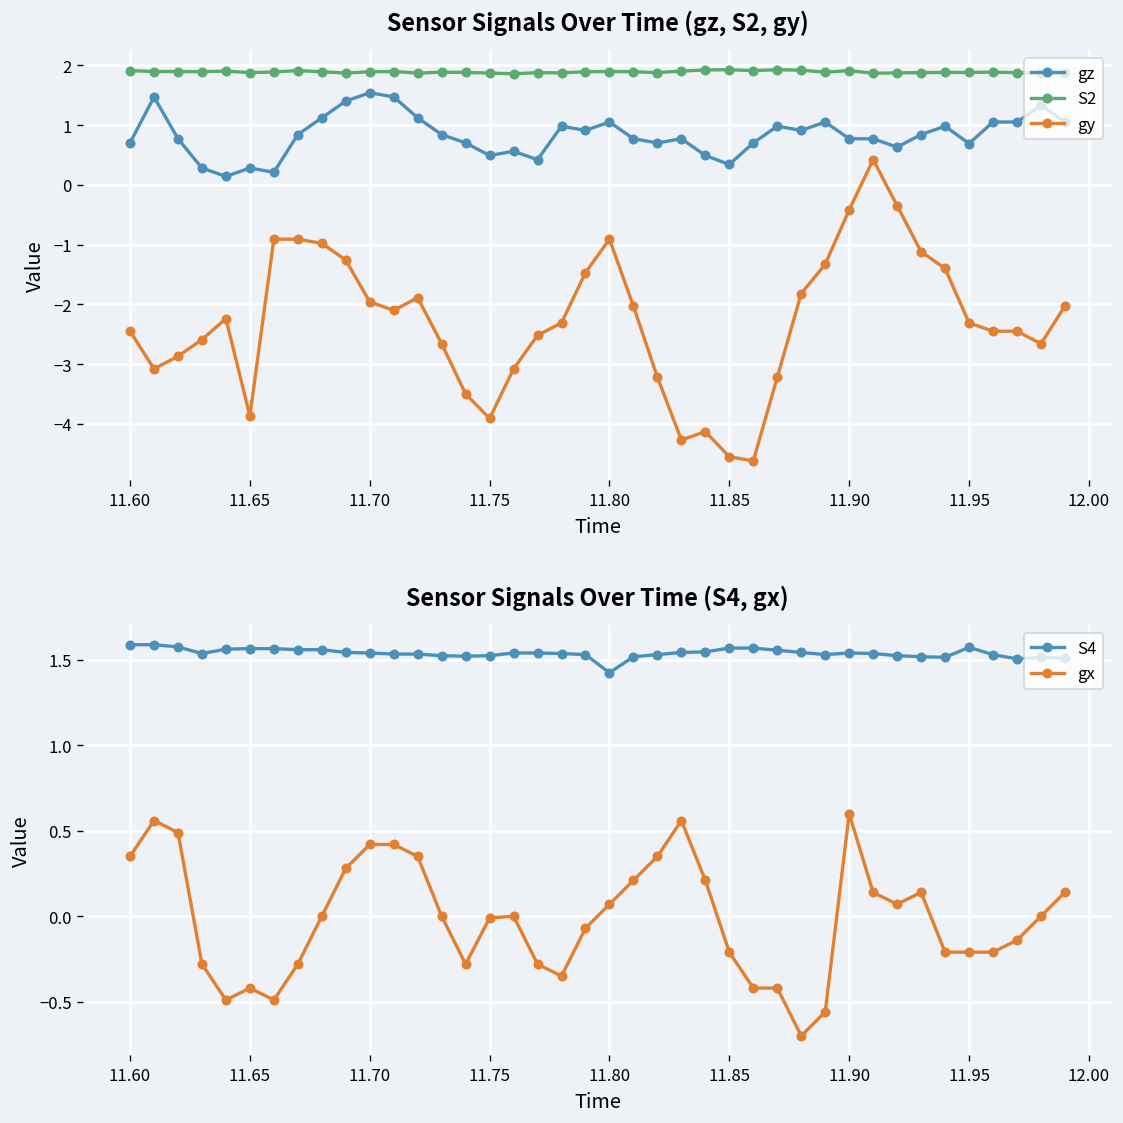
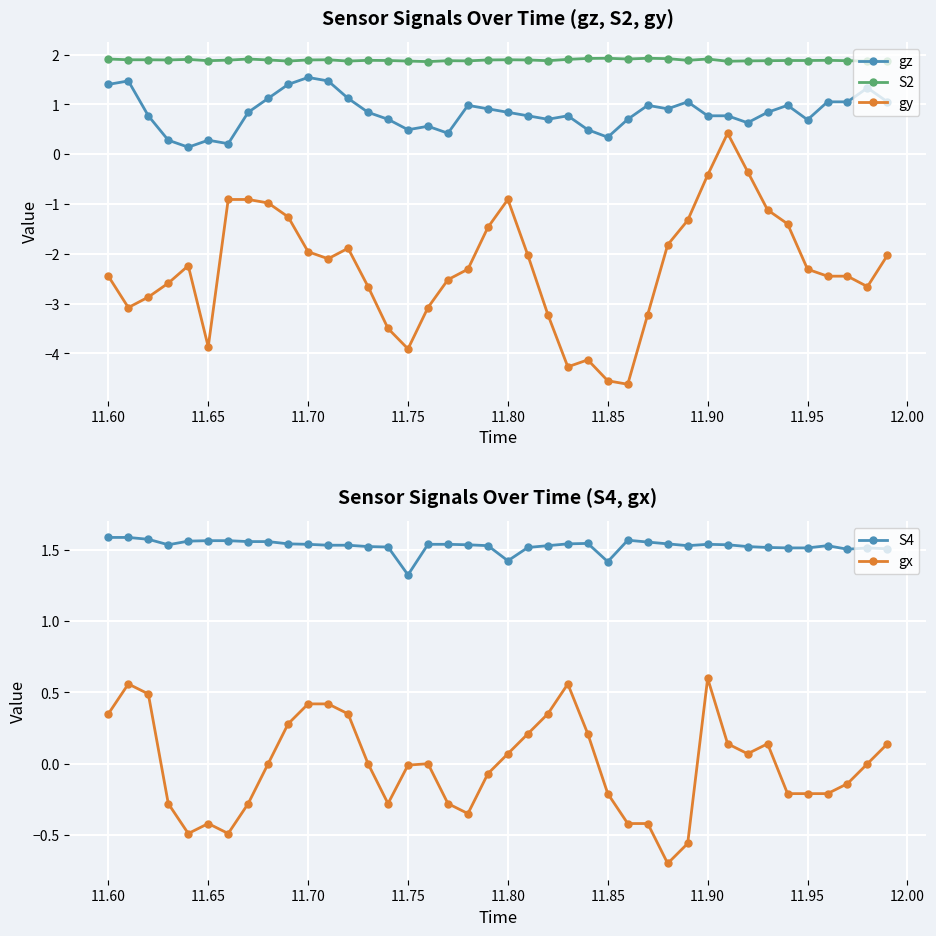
Sensor Signals Over Time (gz, S2, gy), gz, 11.60: 0.7 -> 1.4
Sensor Signals Over Time (gz, S2, gy), gz, 11.80: 1.1 -> 0.8
Sensor Signals Over Time (S4, gx), S4, 11.75: 1.52 -> 1.33
Sensor Signals Over Time (S4, gx), S4, 11.85: 1.57 -> 1.42
Sensor Signals Over Time (S4, gx), S4, 11.95: 1.57 -> 1.52
